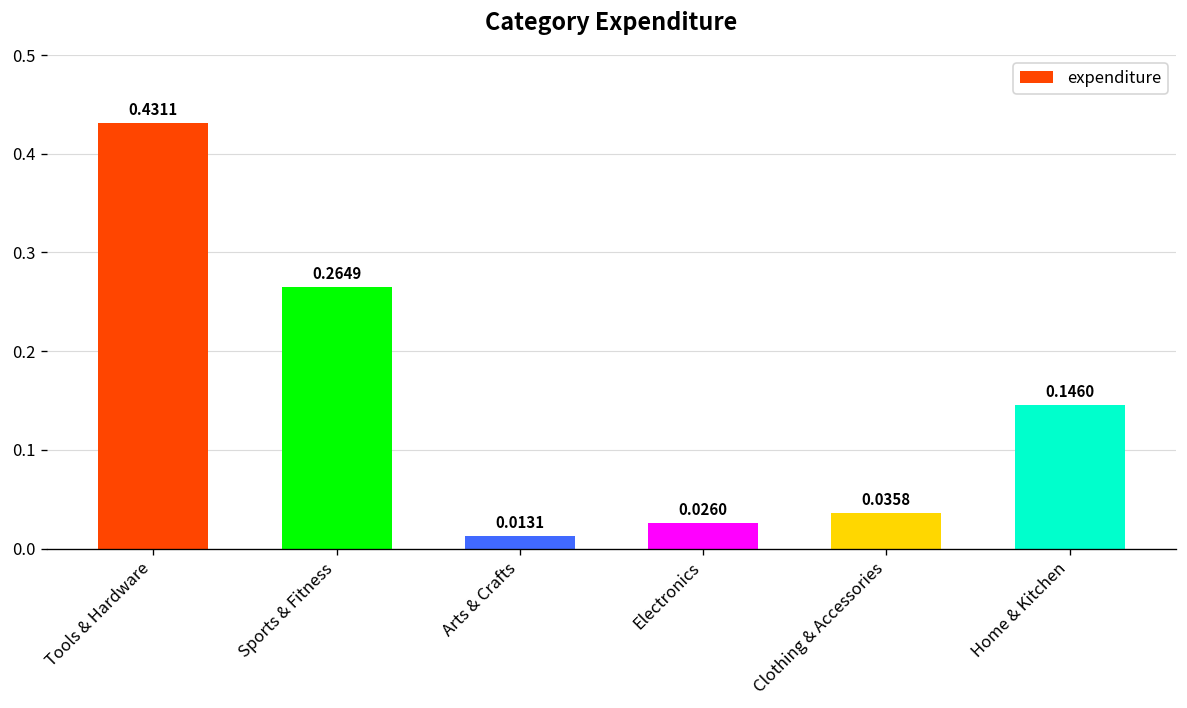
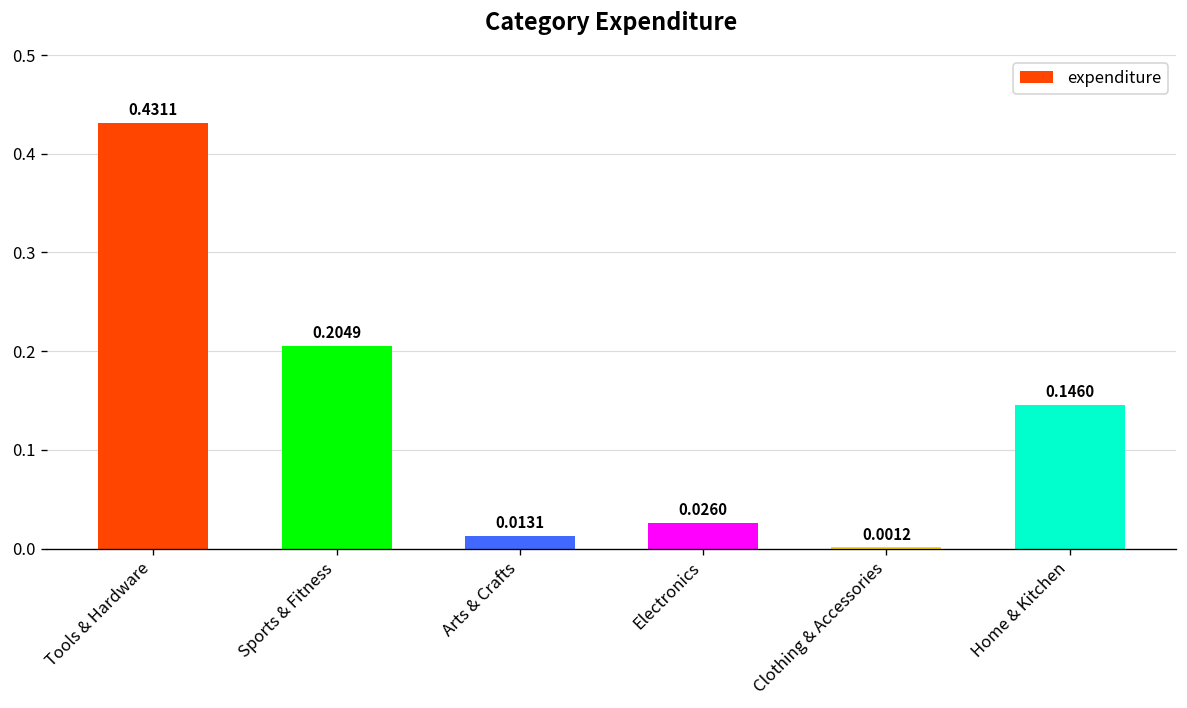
Sports & Fitness: 0.2649 -> 0.2049
Clothing & Accessories: 0.0358 -> 0.0012
